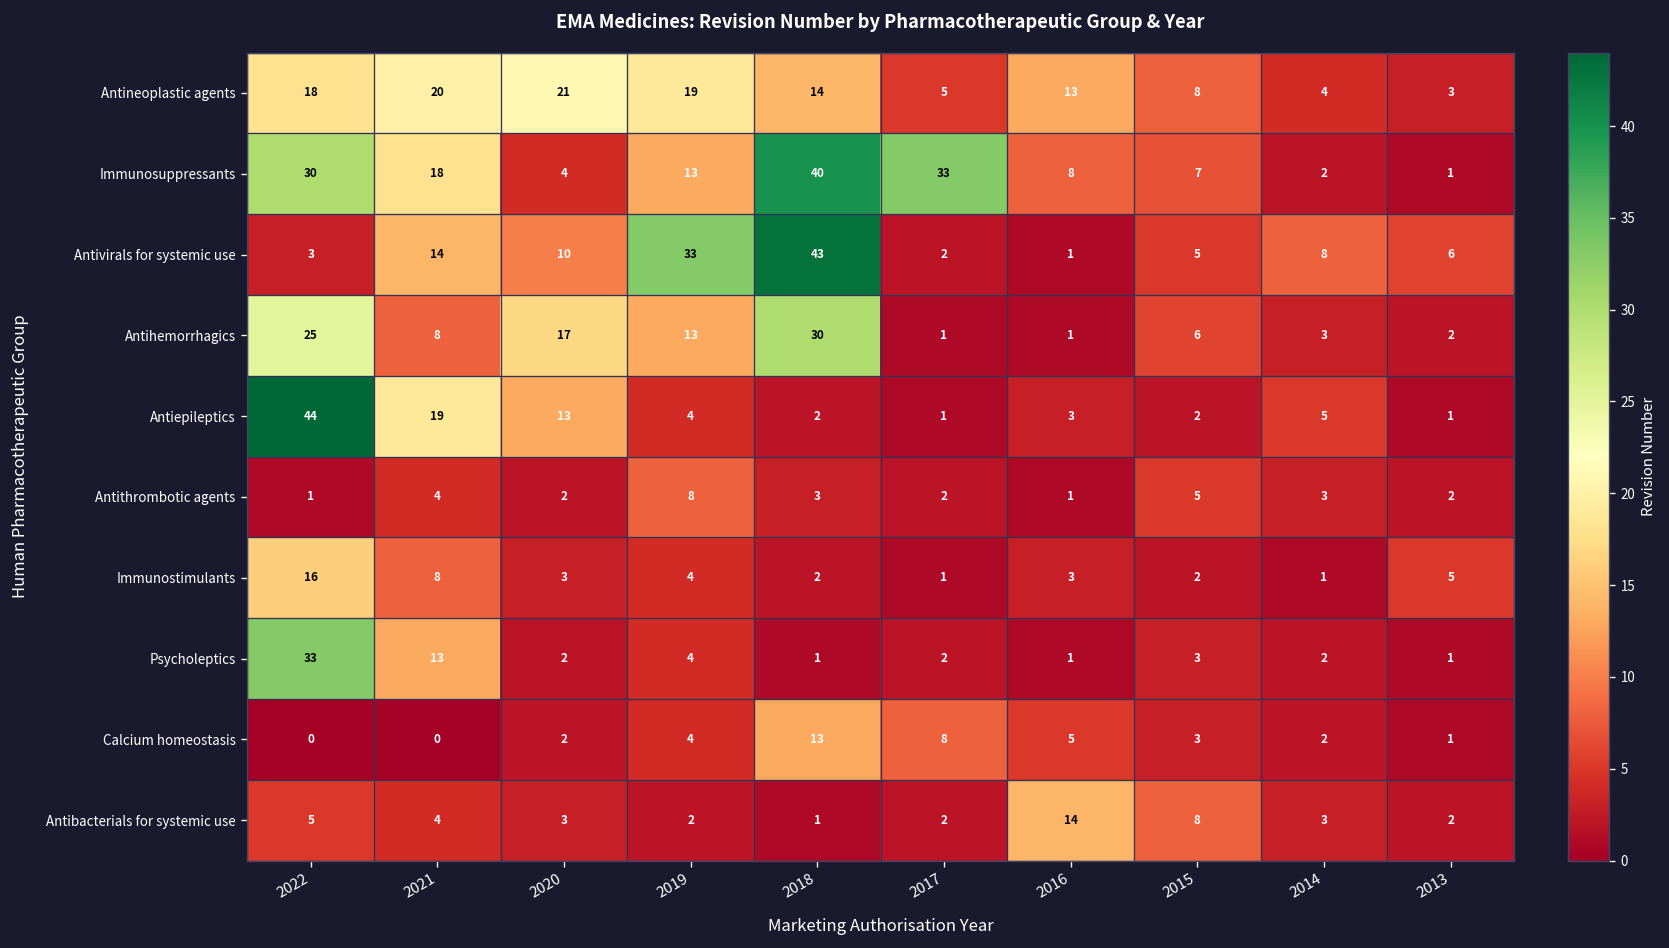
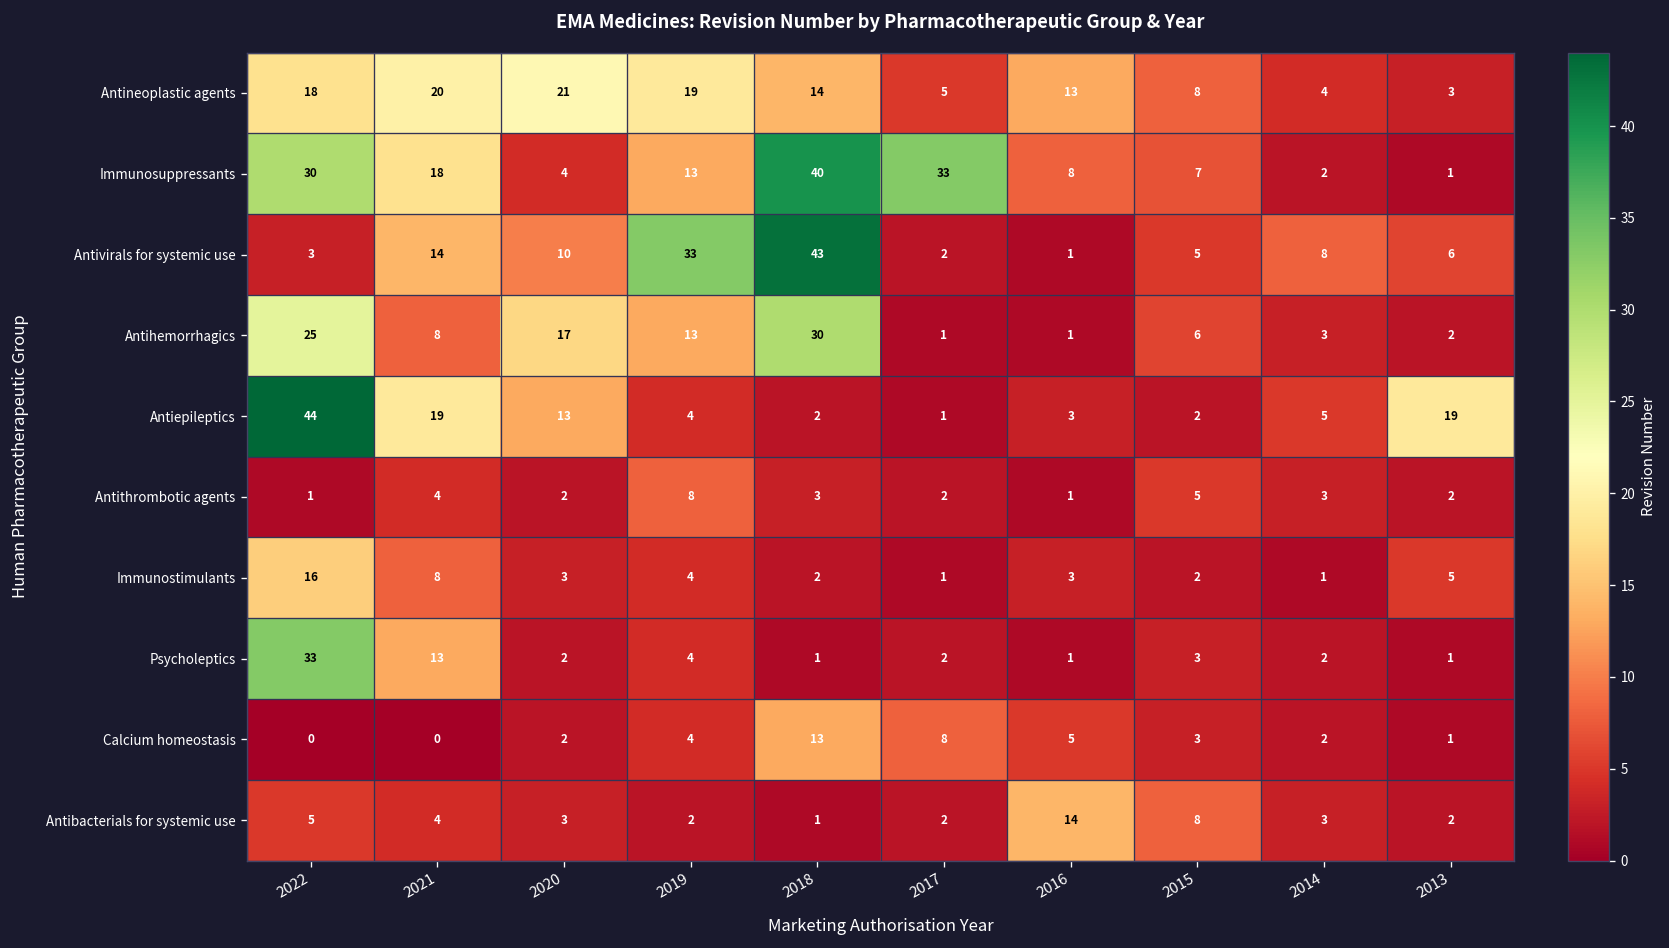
Antiepileptics, 2013: 1 -> 19
